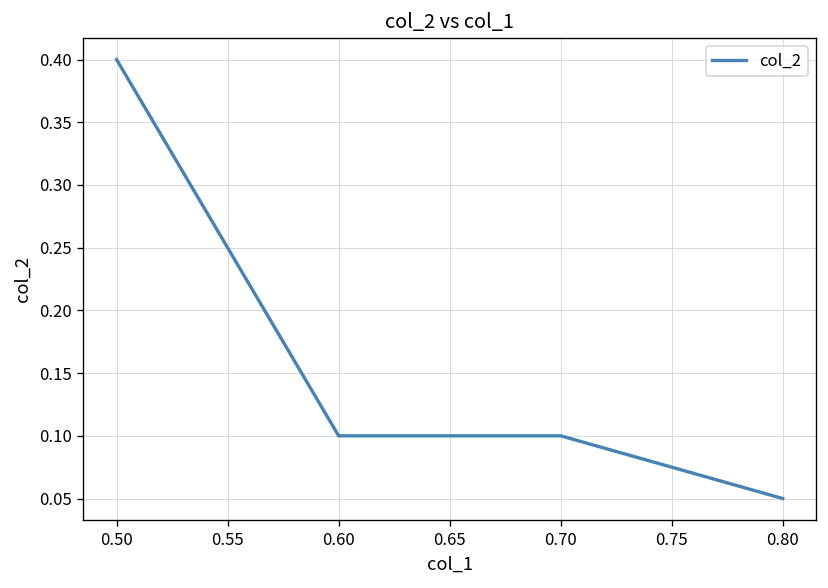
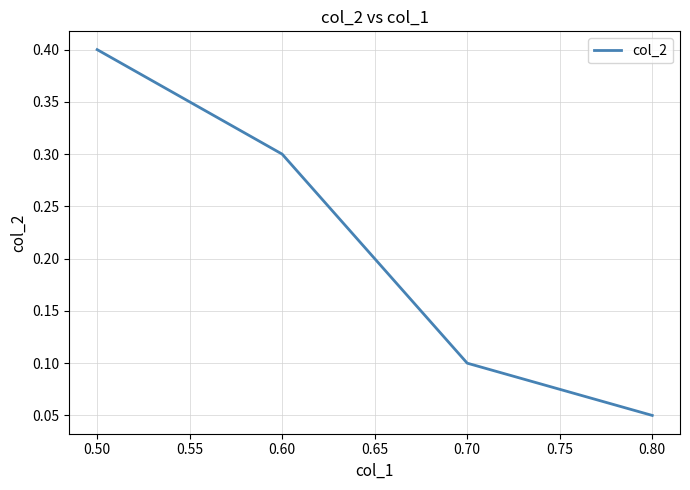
0.60: 0.1 -> 0.3
